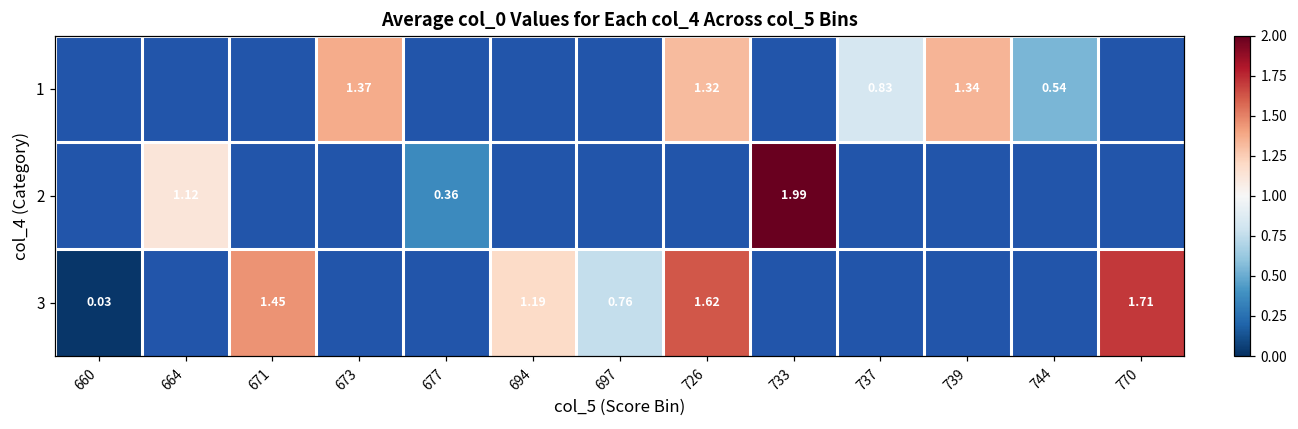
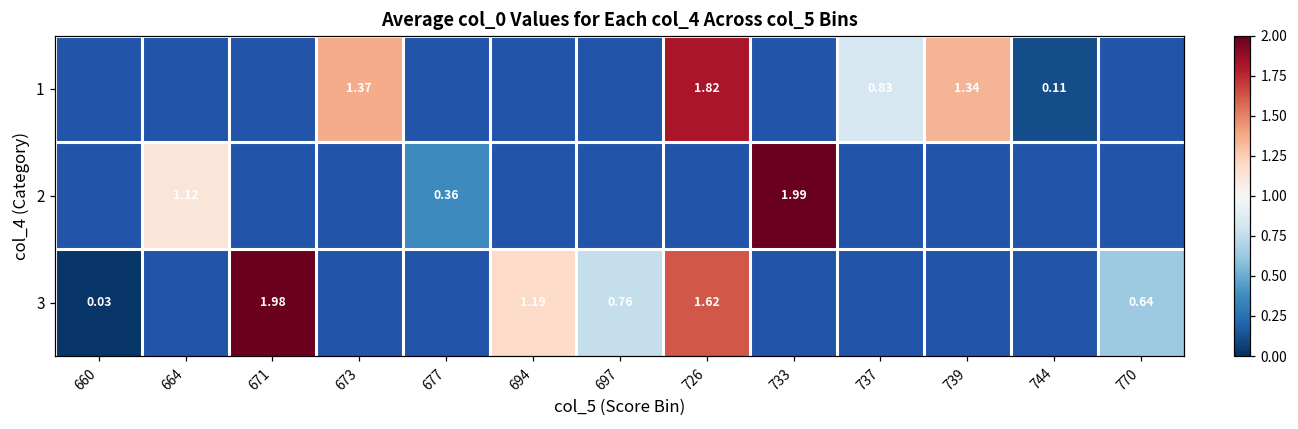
1, 726: 1.32 -> 1.82
1, 744: 0.54 -> 0.11
3, 671: 1.45 -> 1.98
3, 770: 1.71 -> 0.64
